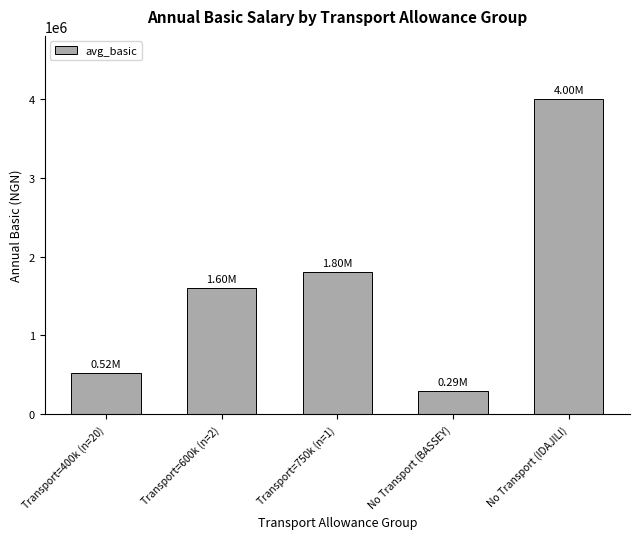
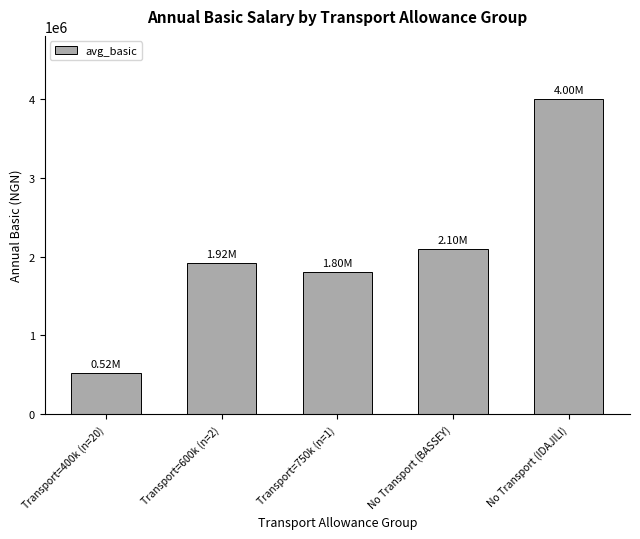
Transport=600k (n=2): 1.60M -> 1.92M
No Transport (BASSEY): 0.29M -> 2.10M
